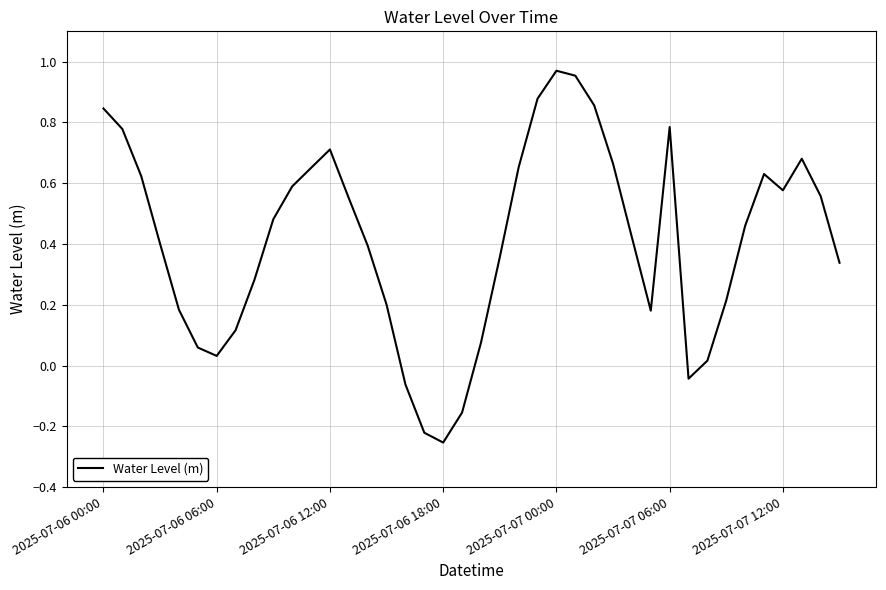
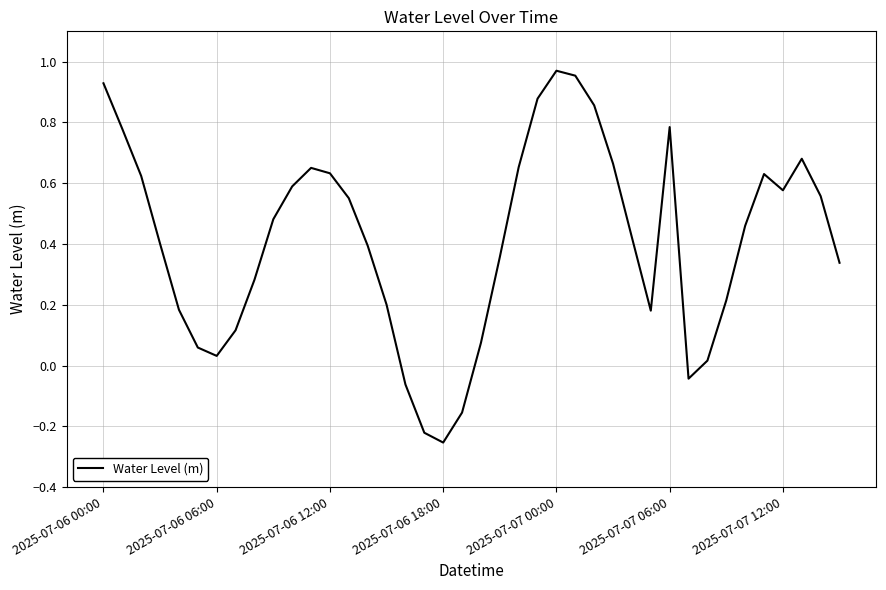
2025-07-06 00:00: 0.85 -> 0.93
2025-07-06 12:00: 0.71 -> 0.63
